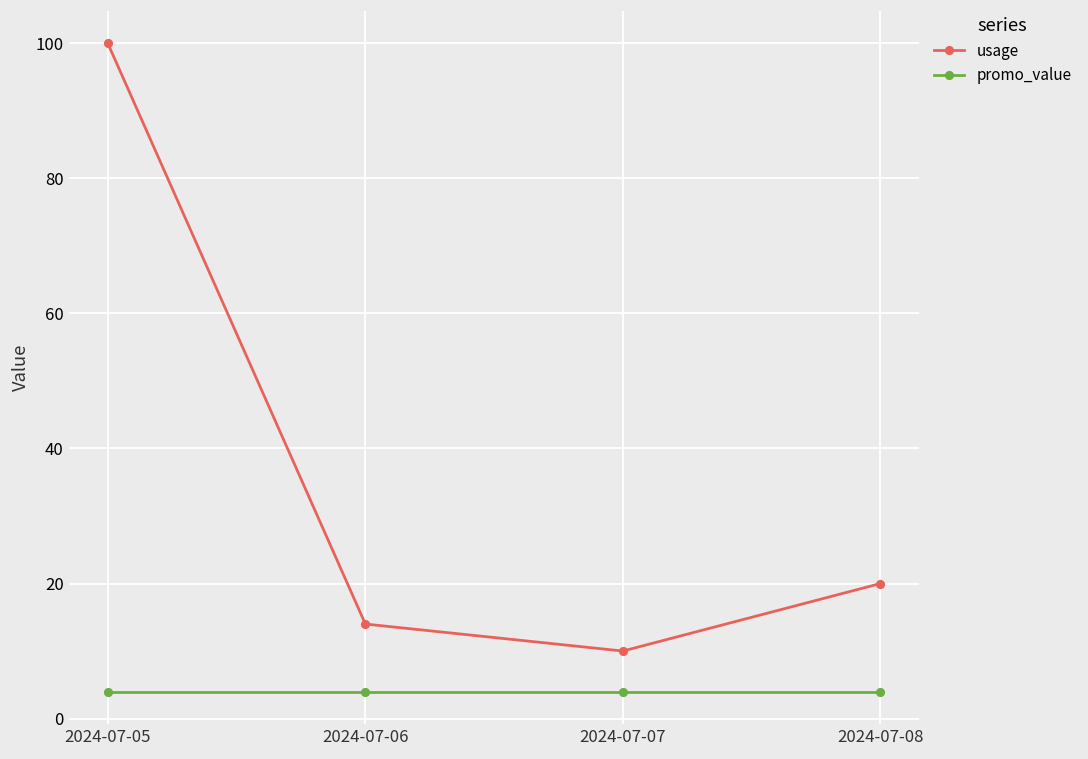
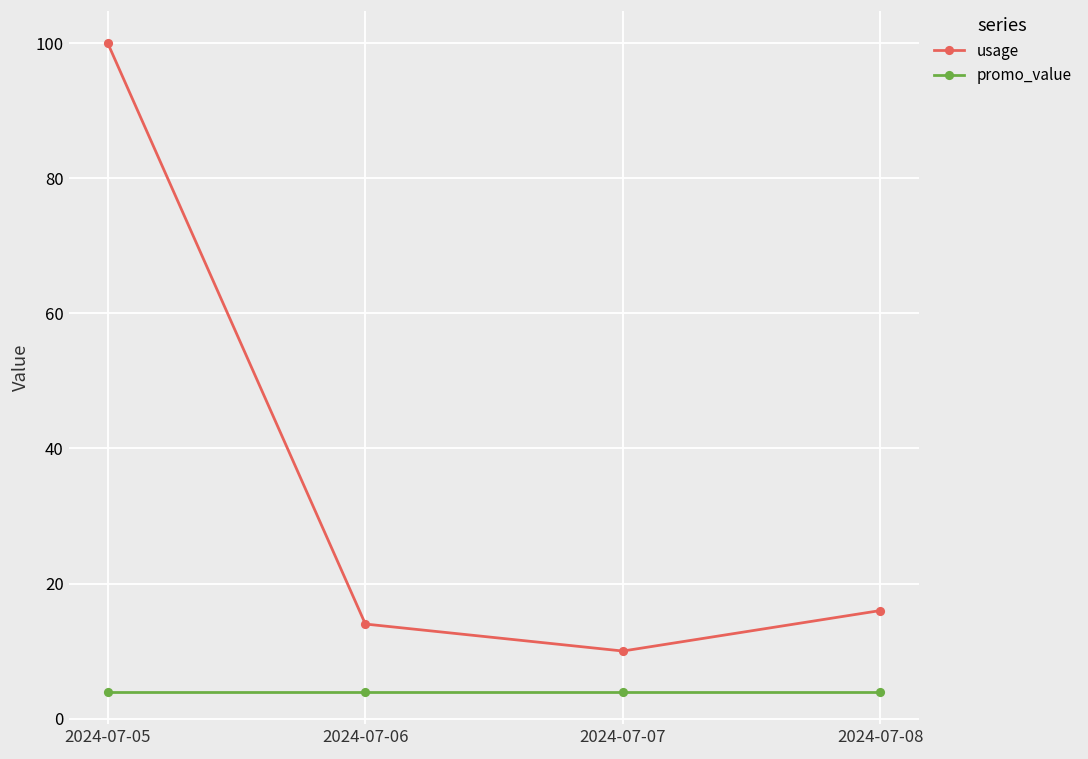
usage, 2024-07-08: 20 -> 16
